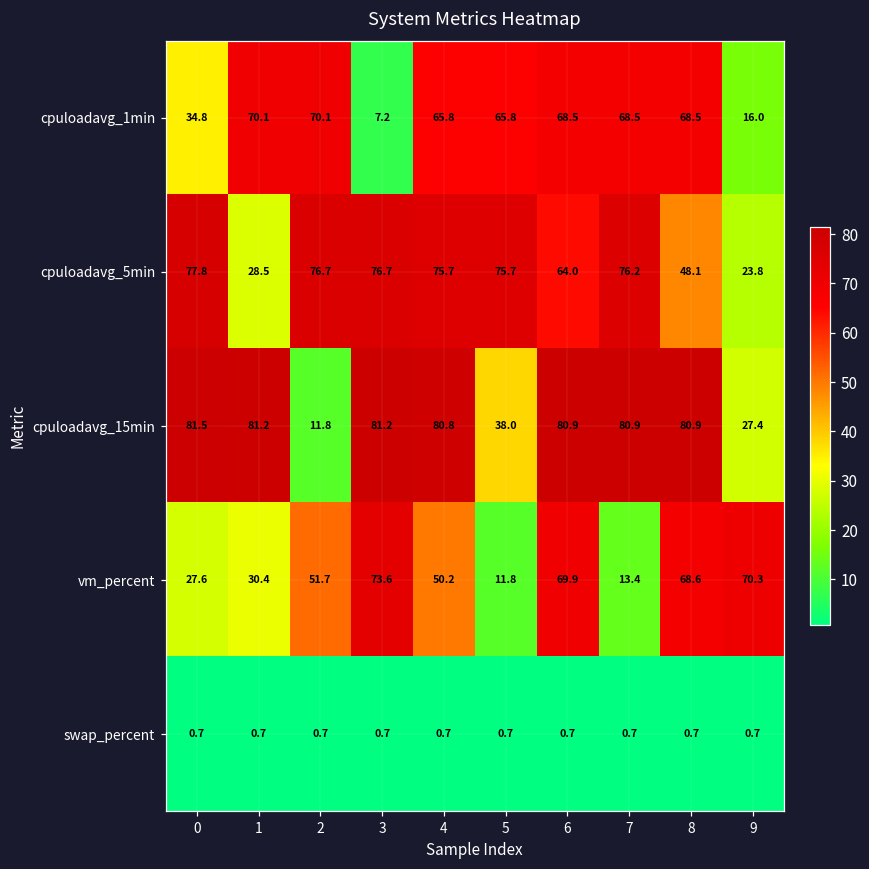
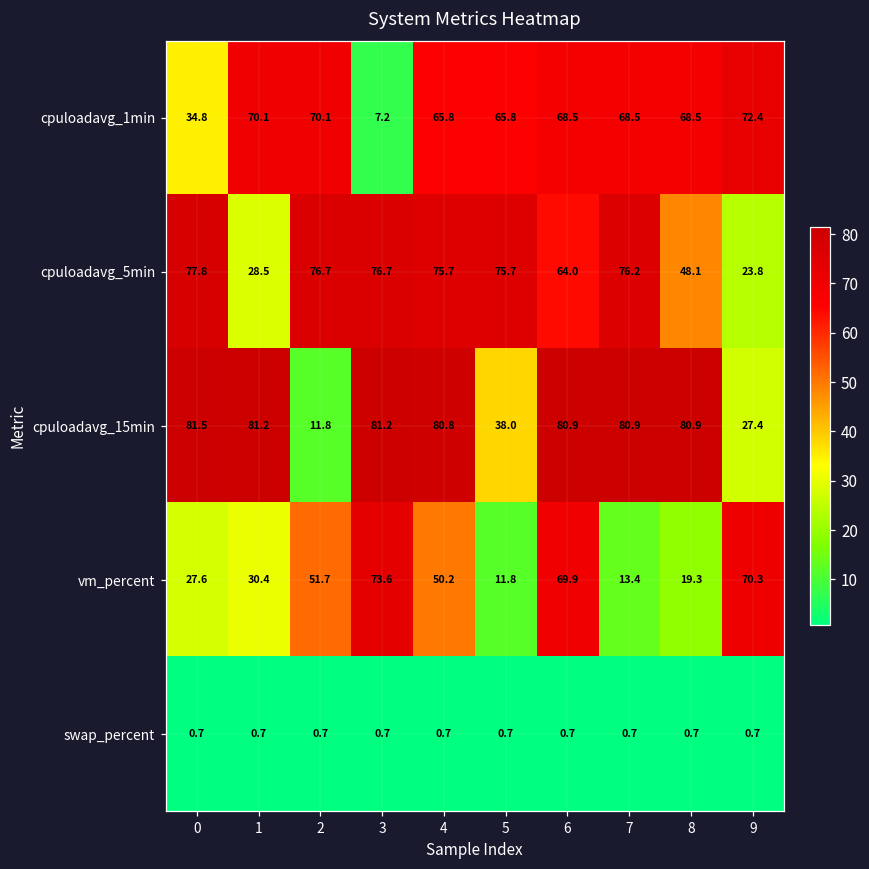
cpuloadavg_1min, 9: 16.0 -> 72.4
vm_percent, 8: 68.6 -> 19.3
